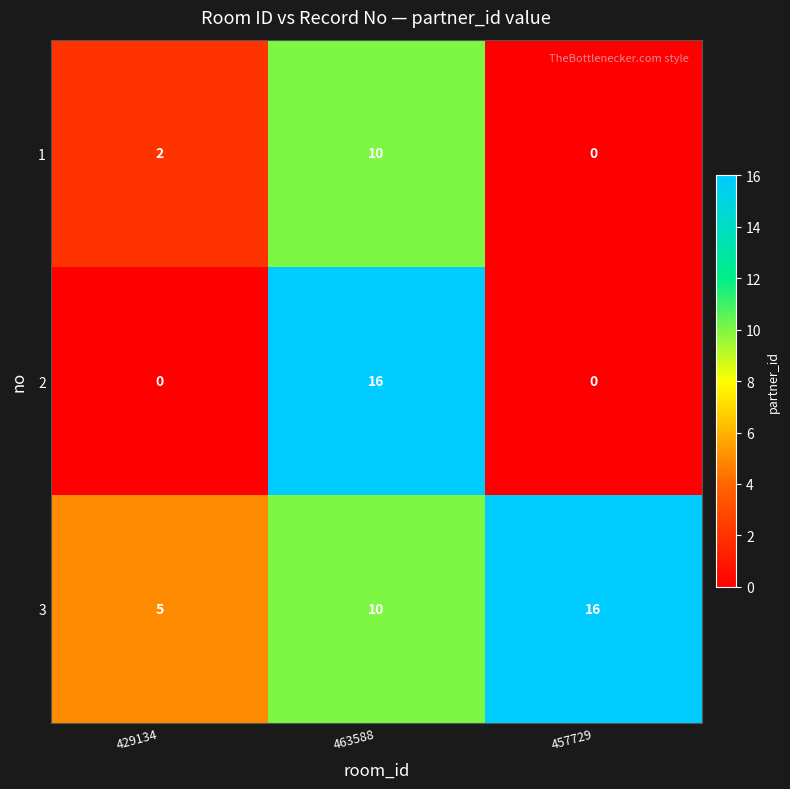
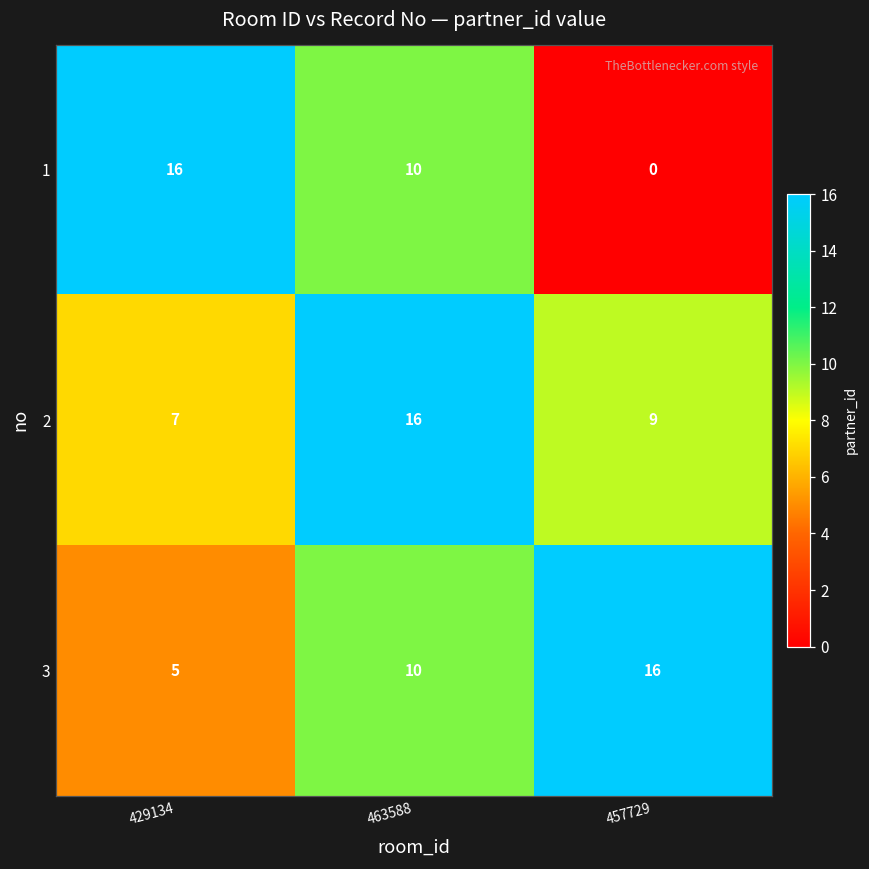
1, 429134: 2 -> 16
2, 429134: 0 -> 7
2, 457729: 0 -> 9
